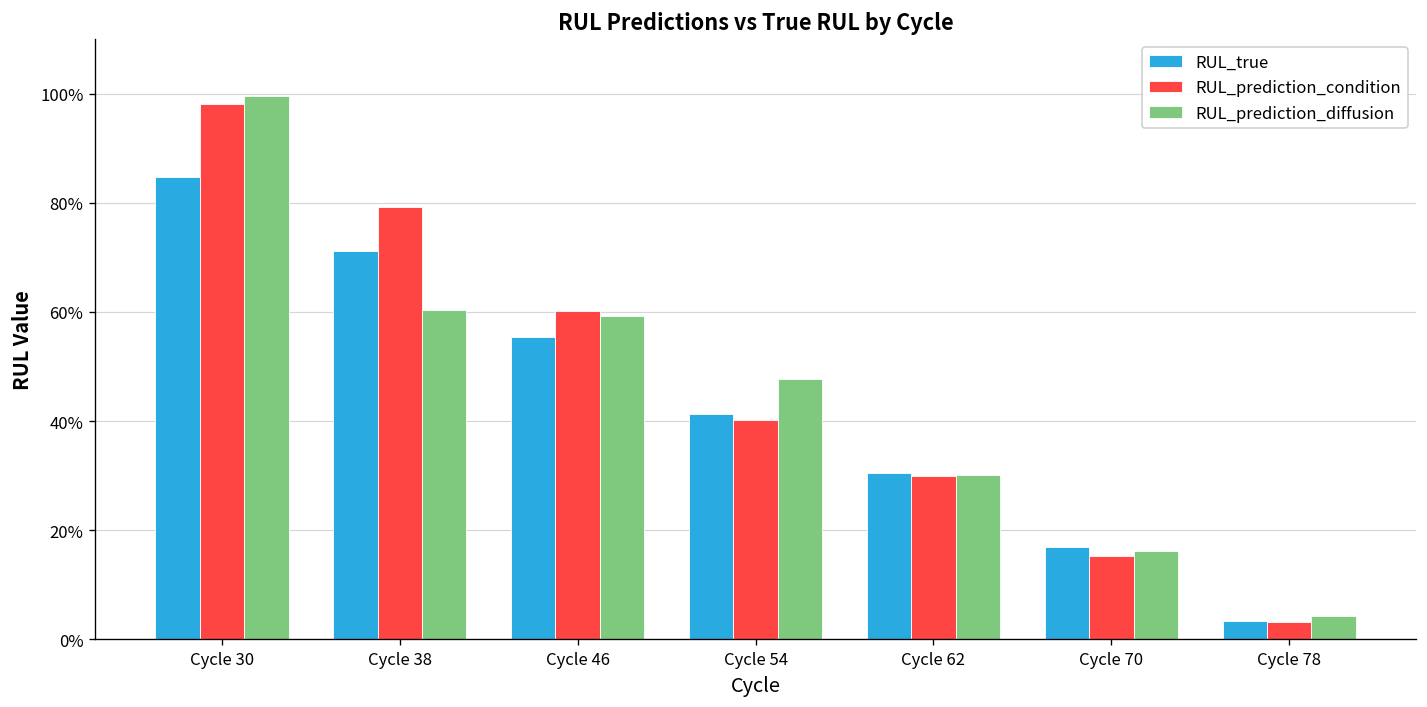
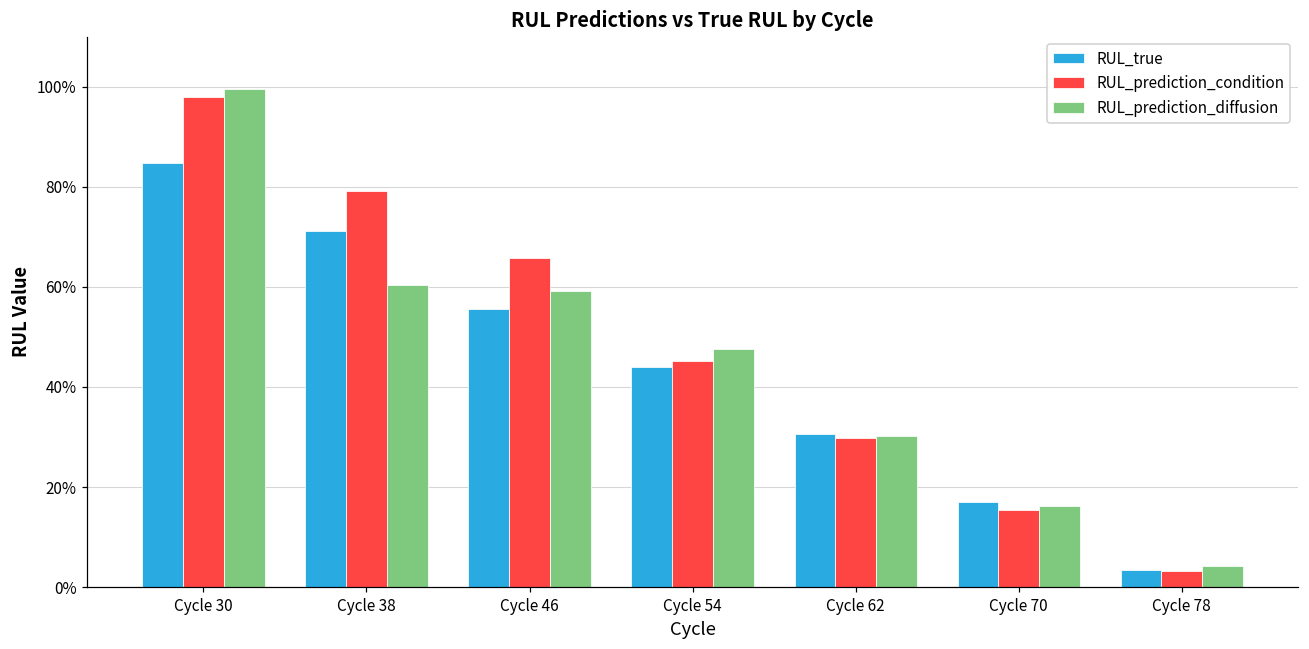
RUL_prediction_condition, Cycle 46: 60% -> 66%
RUL_true, Cycle 54: 41% -> 44%
RUL_prediction_condition, Cycle 54: 40% -> 45%
